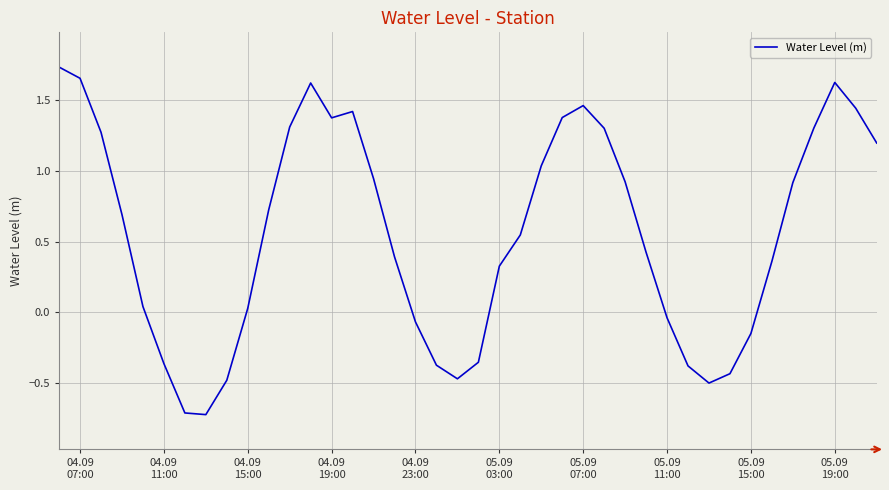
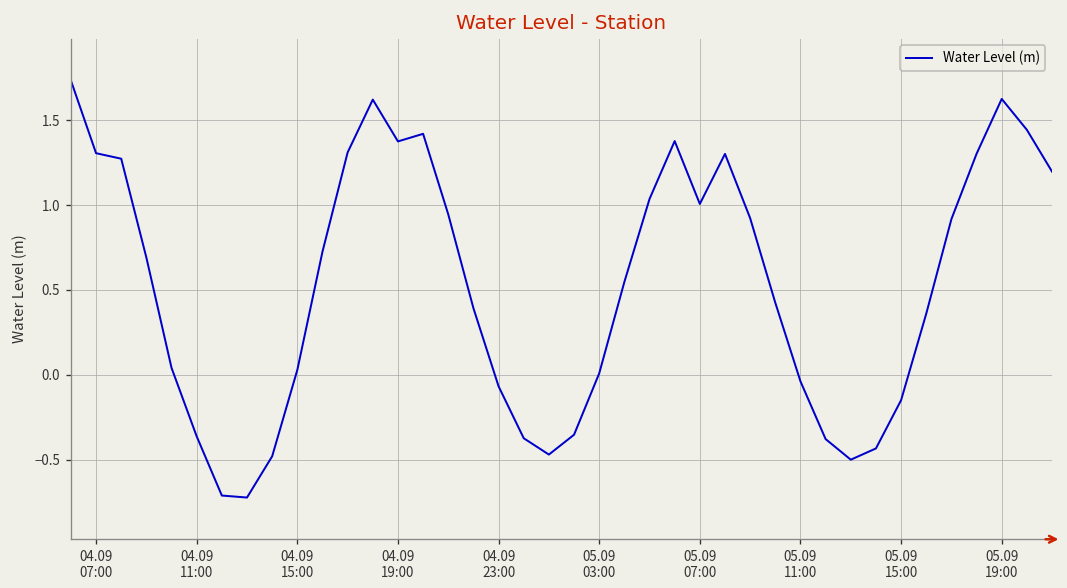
04.09 07:00: 1.65 -> 1.31
05.09 03:00: 0.33 -> 0.01
05.09 07:00: 1.46 -> 1.01
